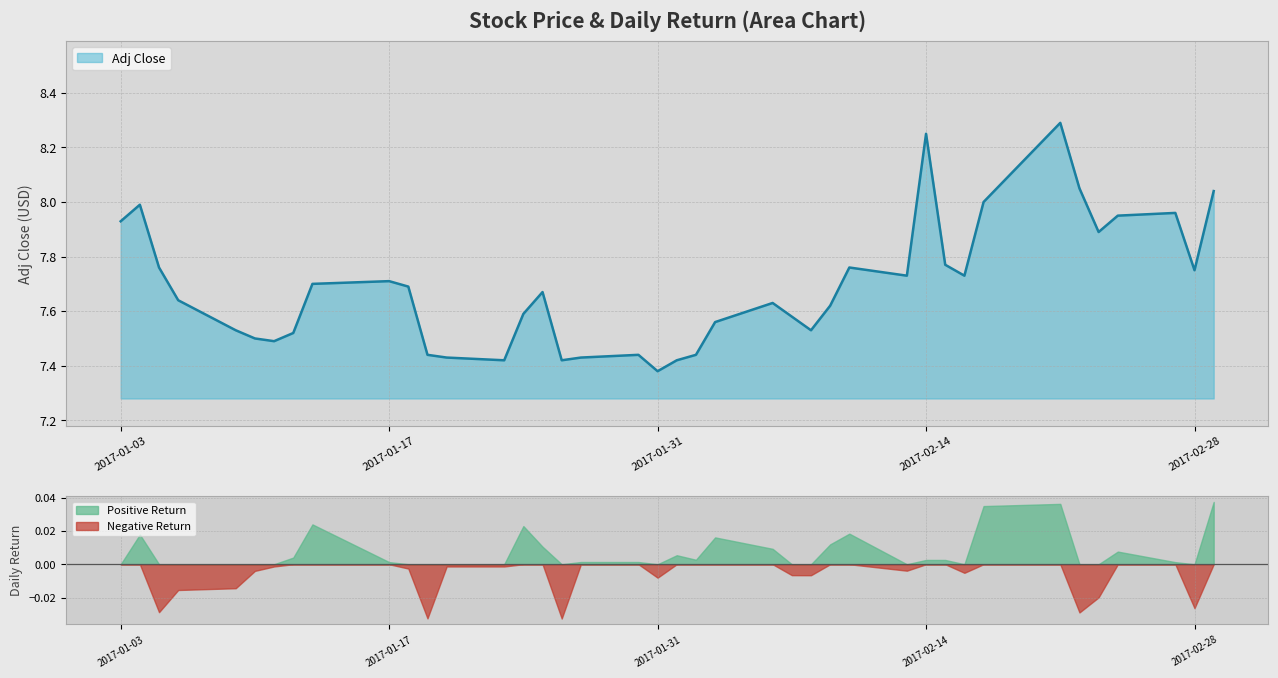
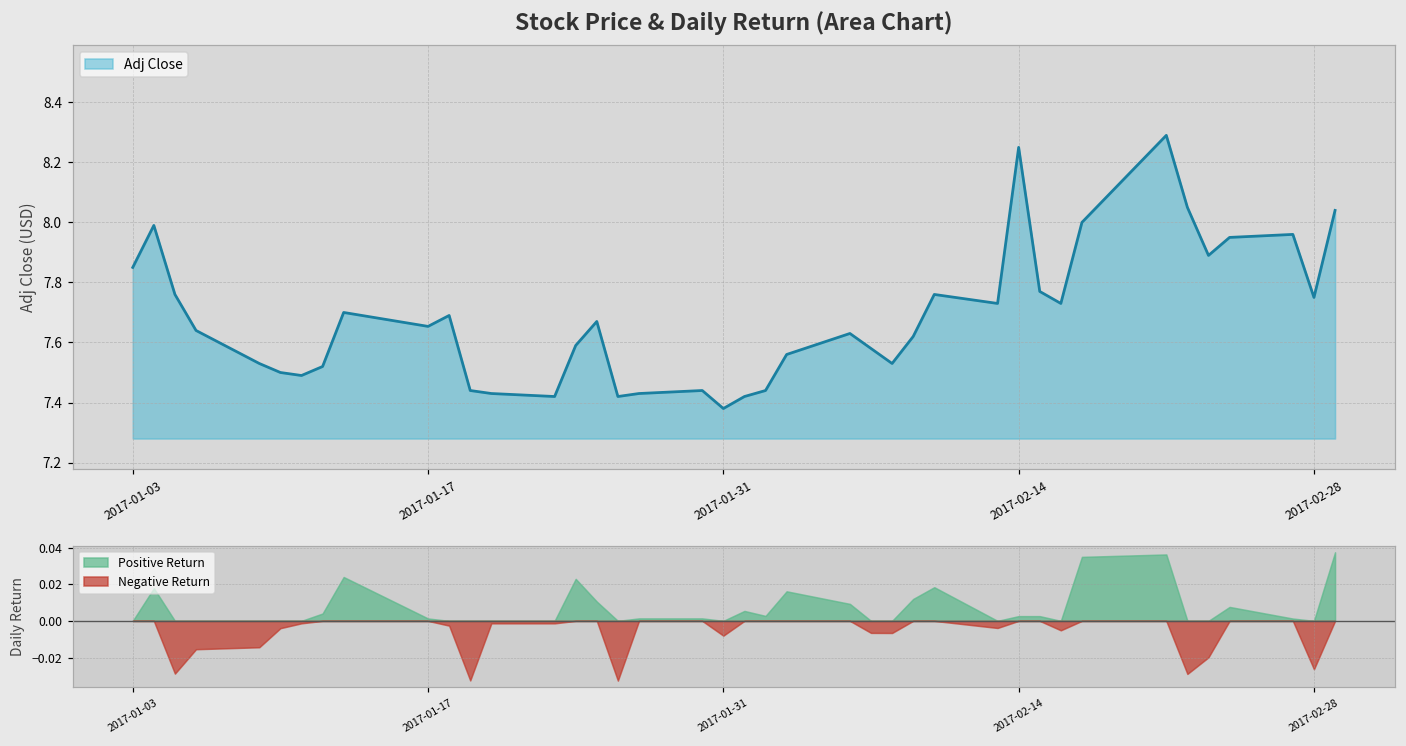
Stock Price & Daily Return (Area Chart), 2017-01-03: 7.93 -> 7.85
Stock Price & Daily Return (Area Chart), 2017-01-17: 7.71 -> 7.65
